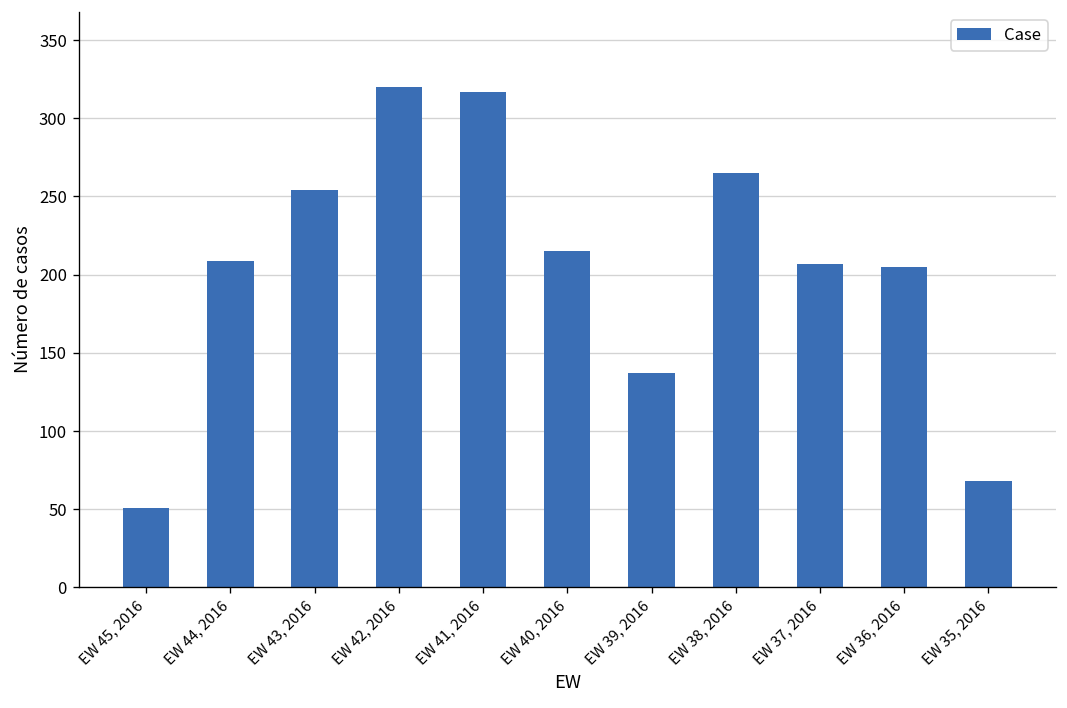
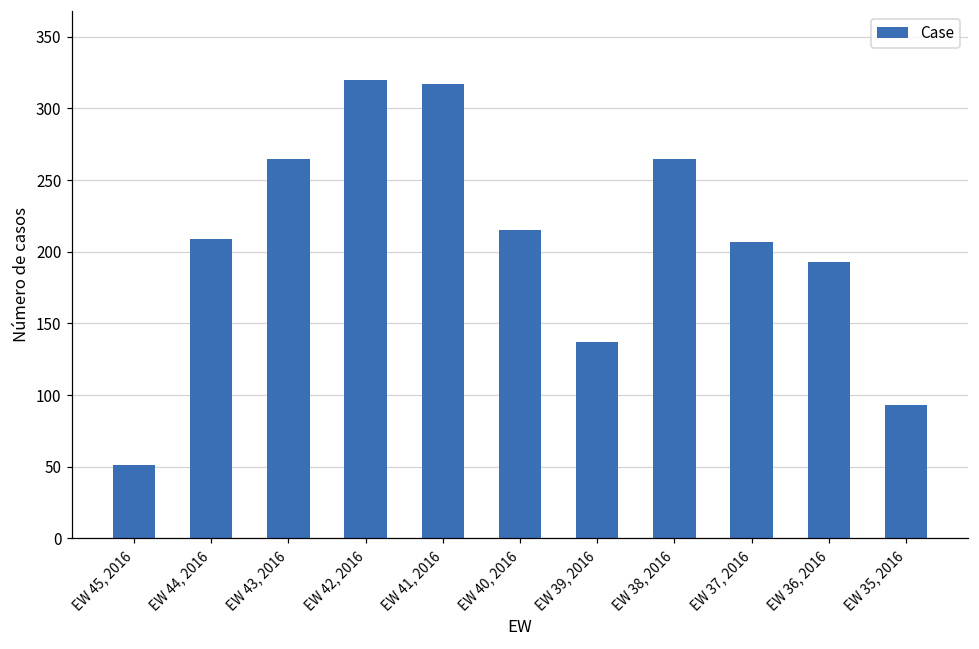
EW 43, 2016: 254 -> 265
EW 36, 2016: 205 -> 193
EW 35, 2016: 68 -> 93
